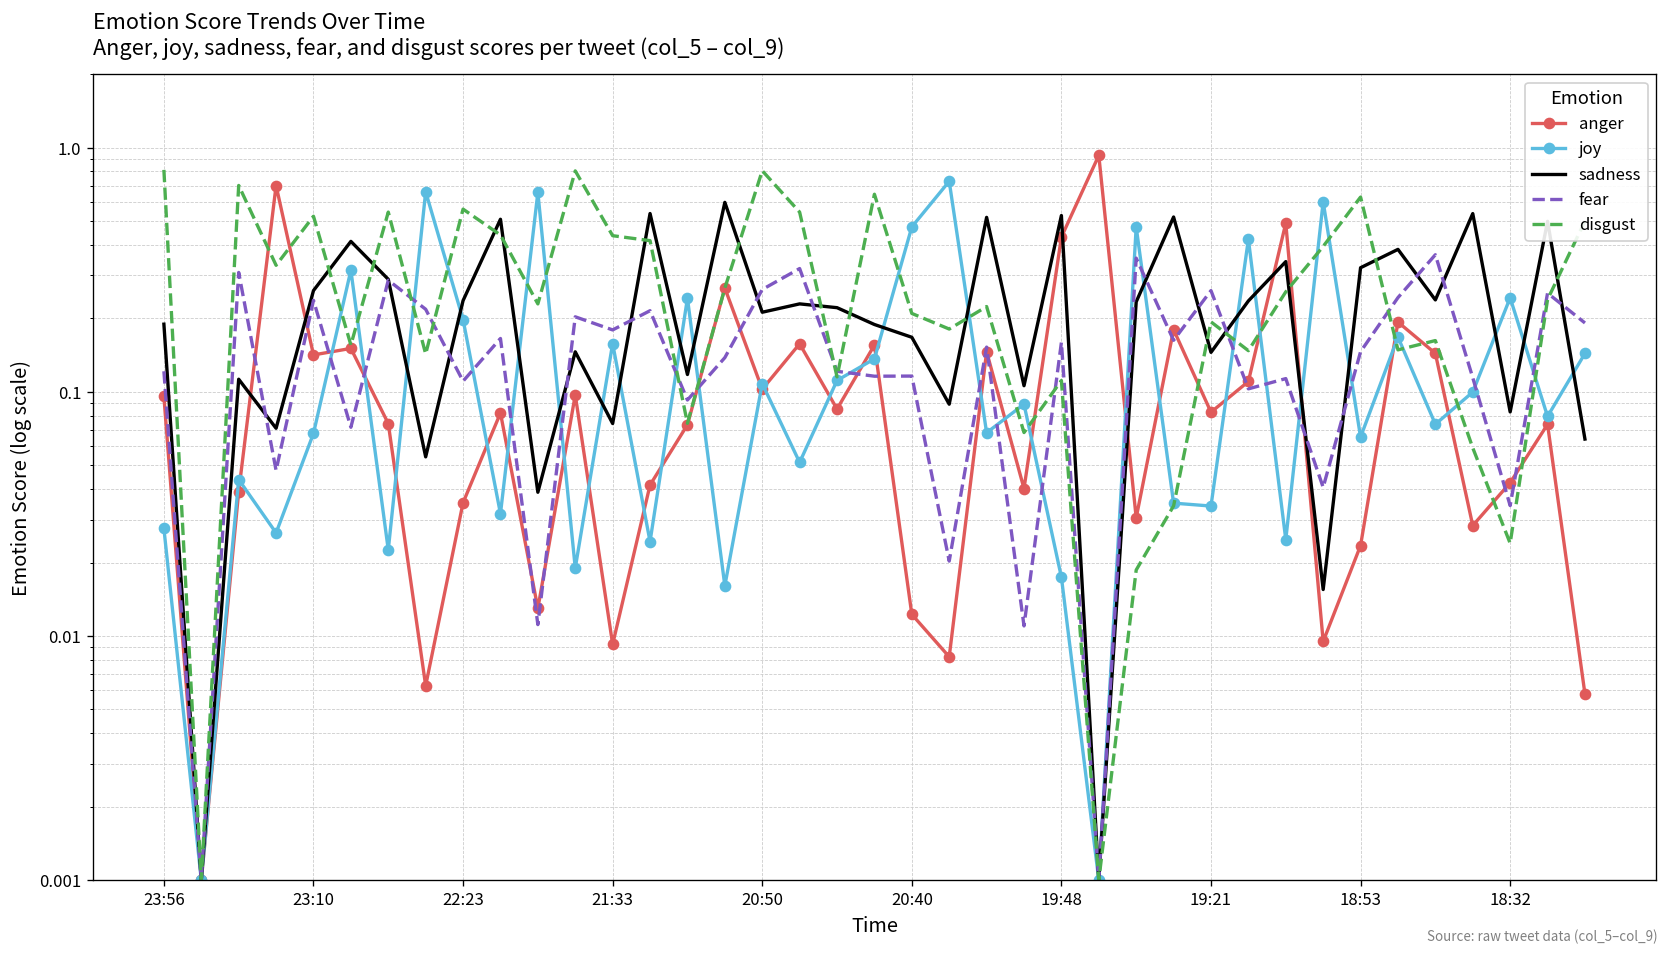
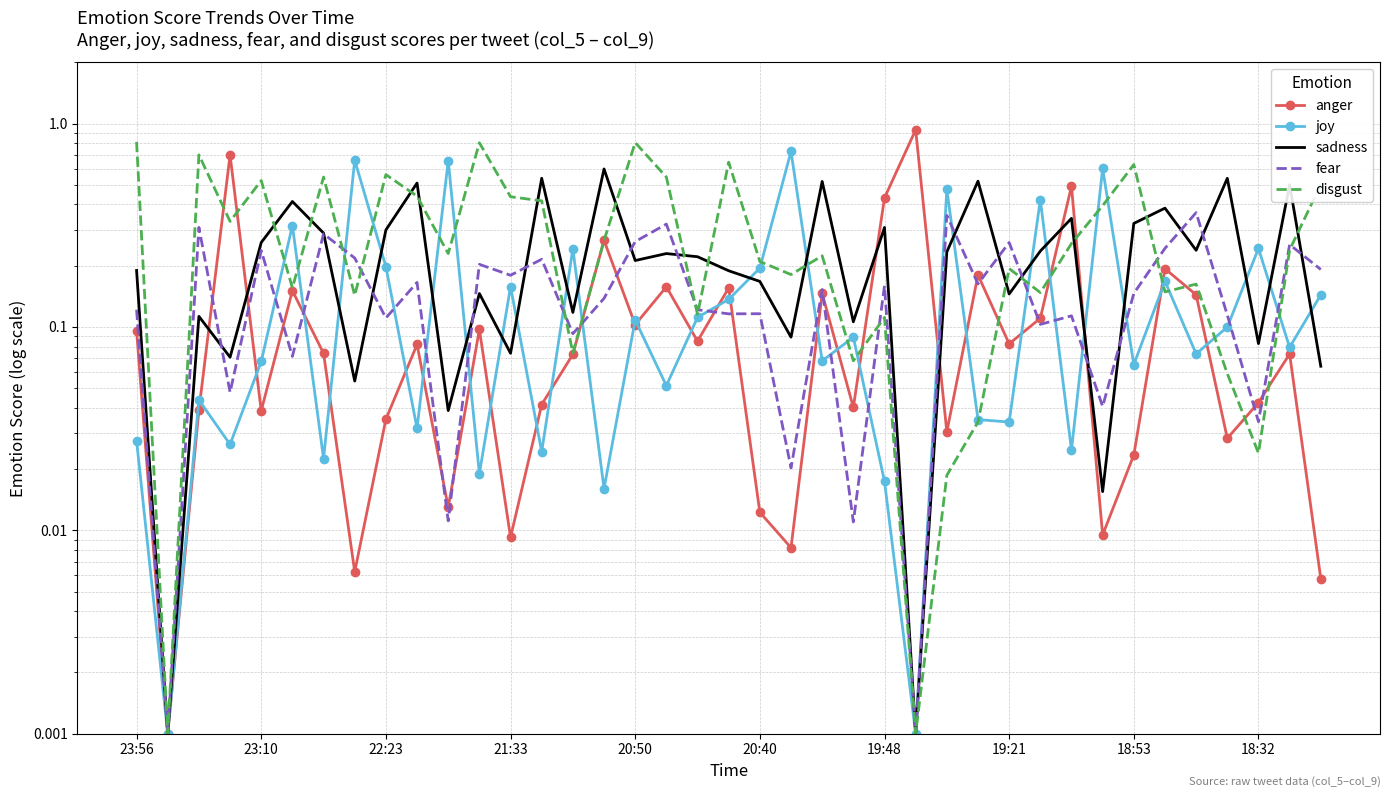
anger, 23:10: 0.14 -> 0.039
sadness, 22:23: 0.24 -> 0.30
joy, 20:40: 0.47 -> 0.19
sadness, 19:48: 0.53 -> 0.31
